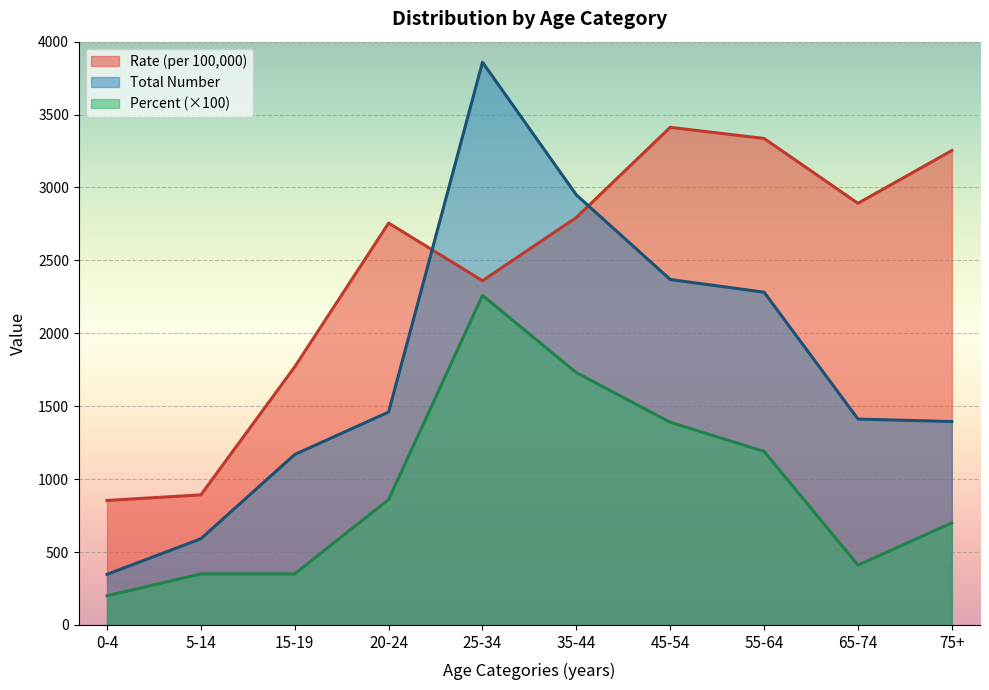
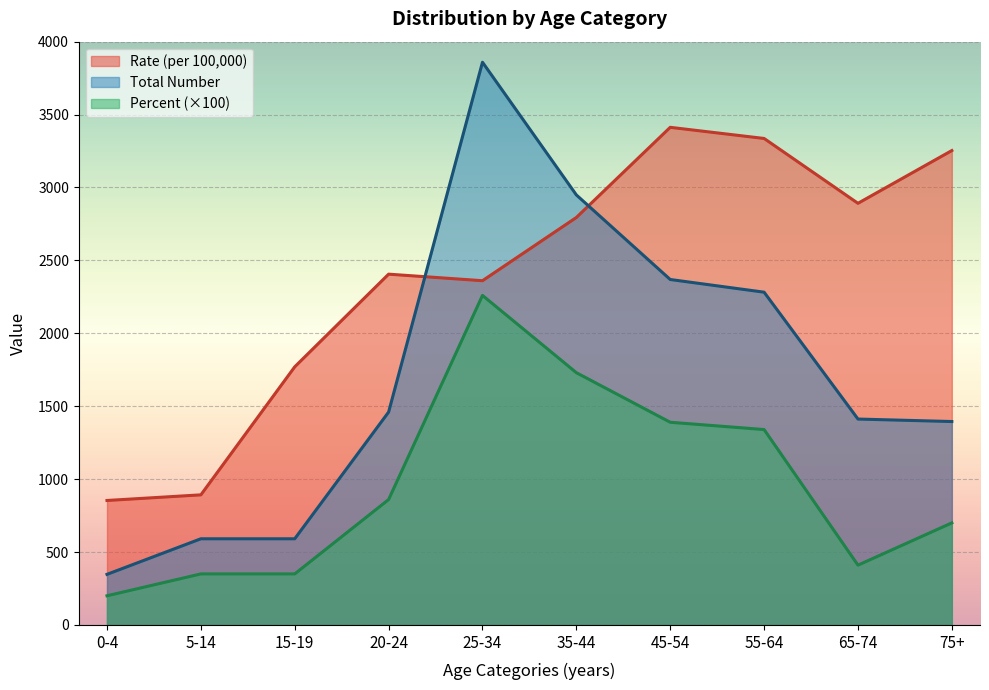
Total Number, 15-19: 1170 -> 590
Rate (per 100,000), 20-24: 2760 -> 2410
Percent (×100), 55-64: 1190 -> 1340
